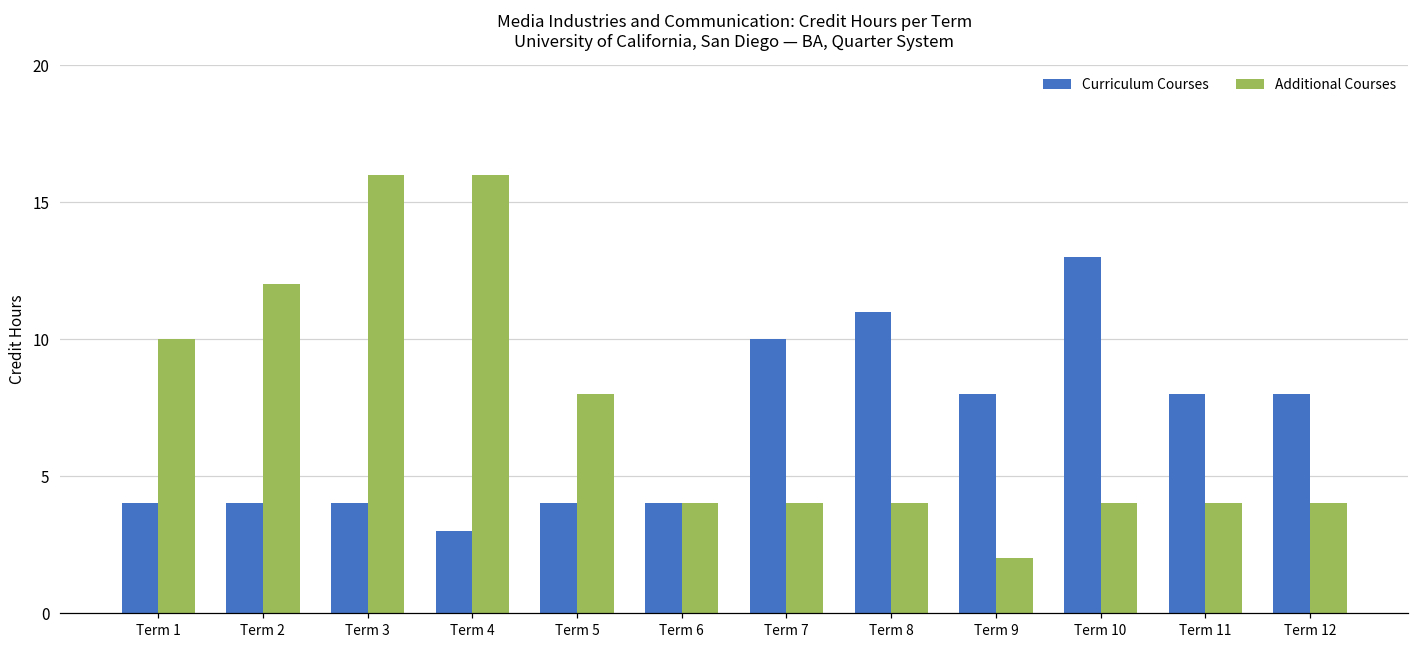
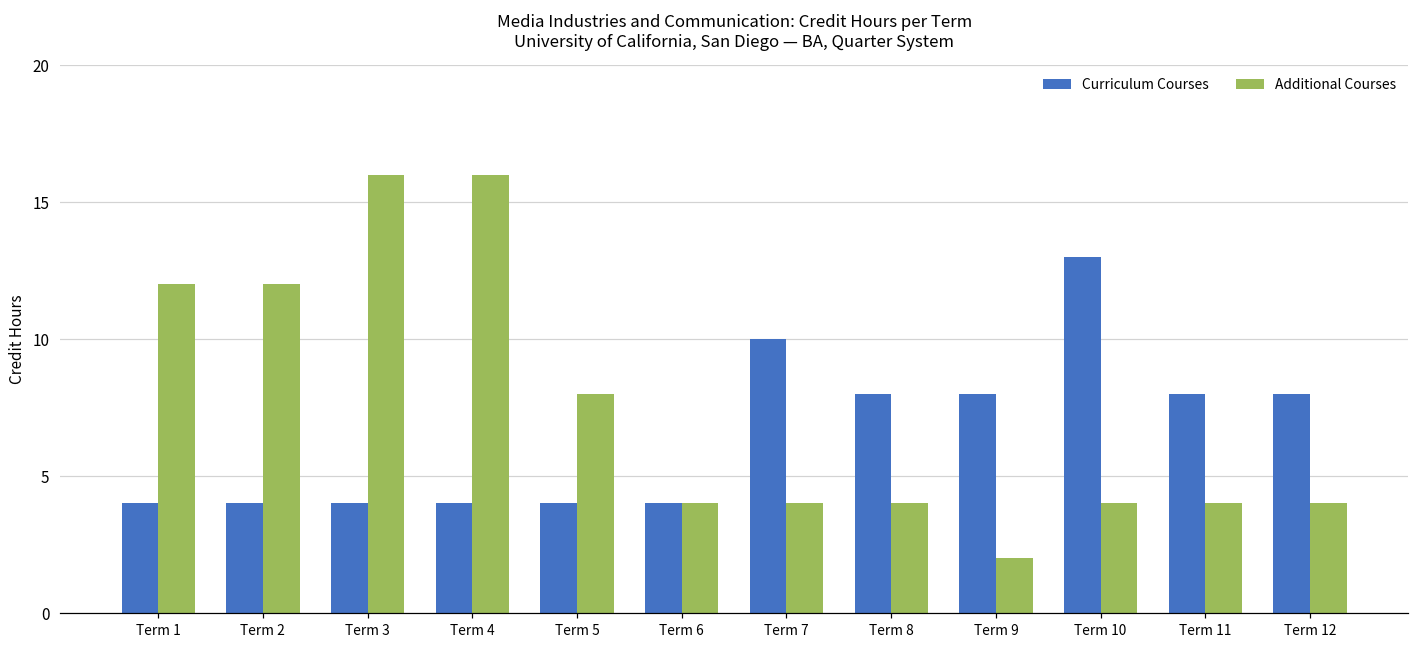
Additional Courses, Term 1: 10 -> 12
Curriculum Courses, Term 4: 3 -> 4
Curriculum Courses, Term 8: 11 -> 8
